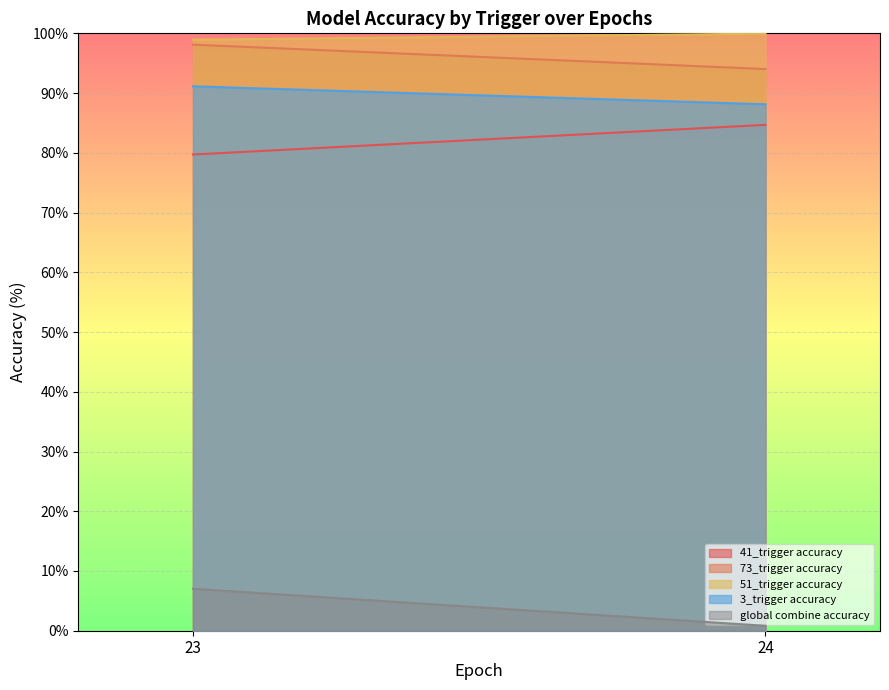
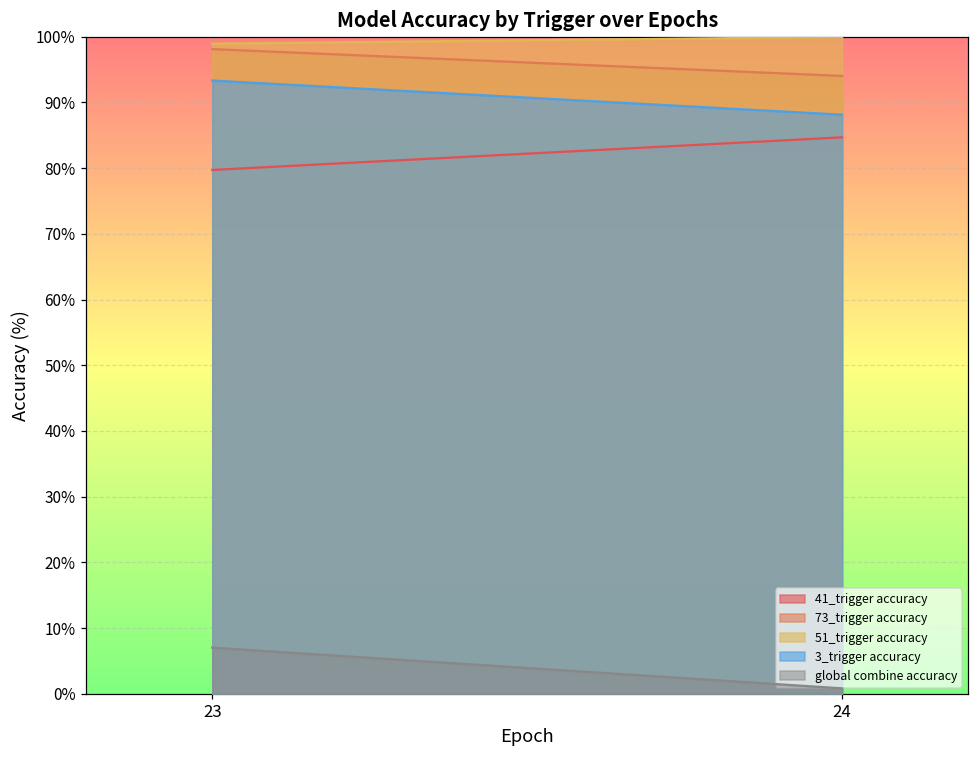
3_trigger accuracy, 23: 91% -> 93%
